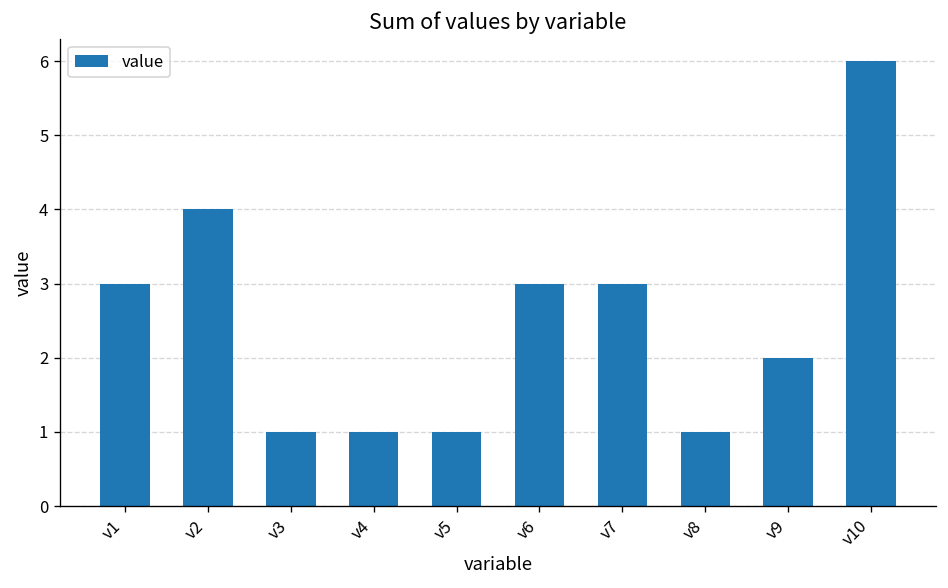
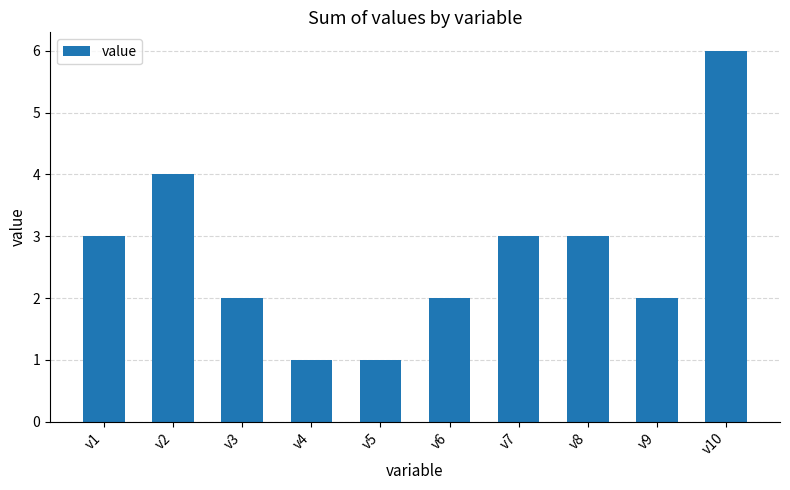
v3: 1 -> 2
v6: 3 -> 2
v8: 1 -> 3
